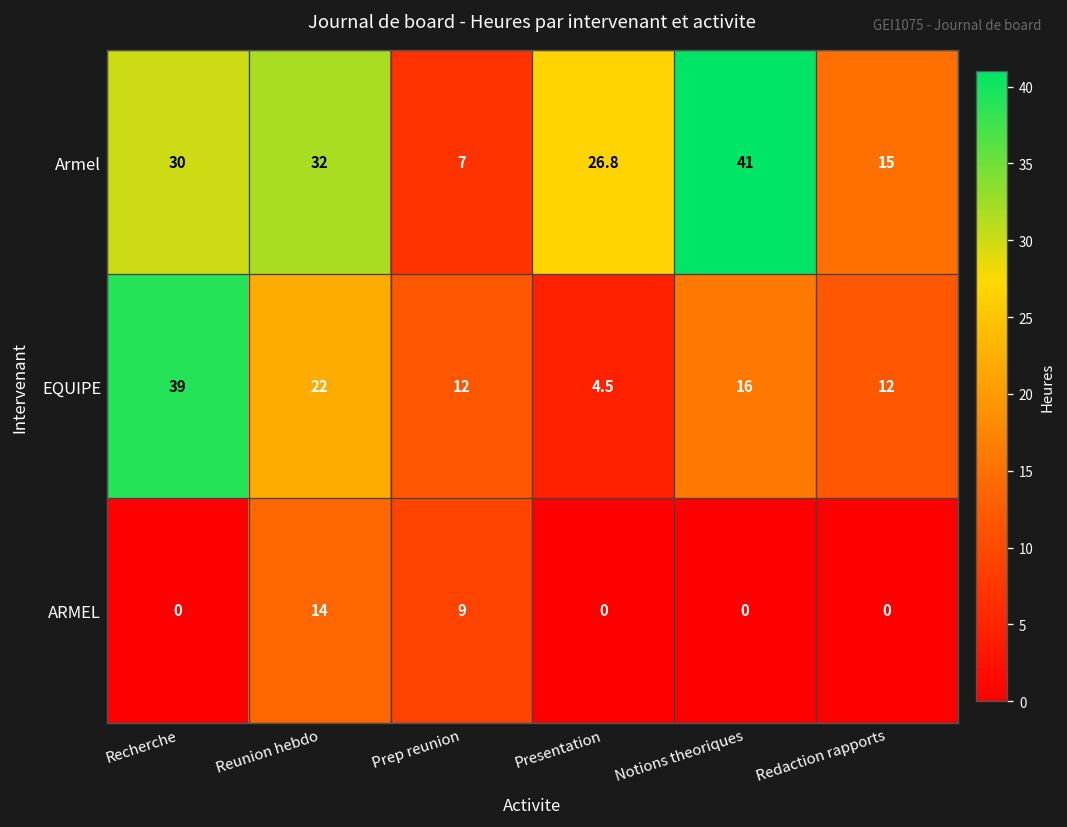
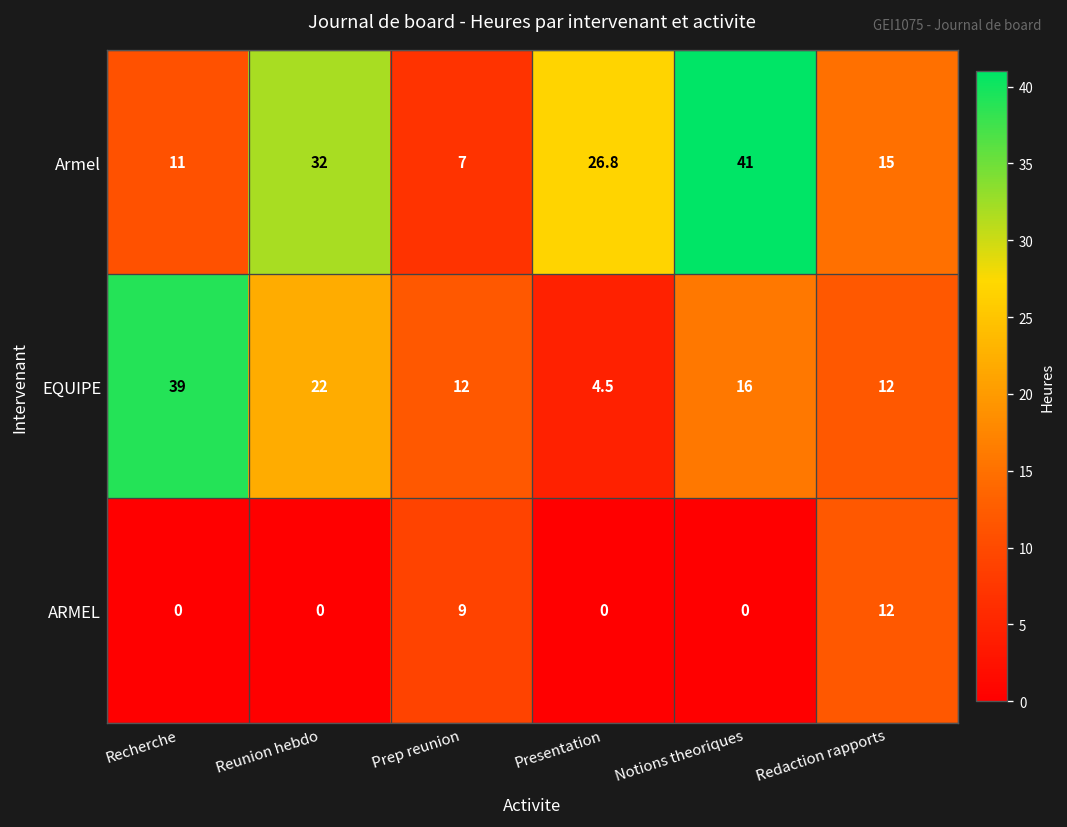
Armel, Recherche: 30 -> 11
ARMEL, Reunion hebdo: 14 -> 0
ARMEL, Redaction rapports: 0 -> 12
